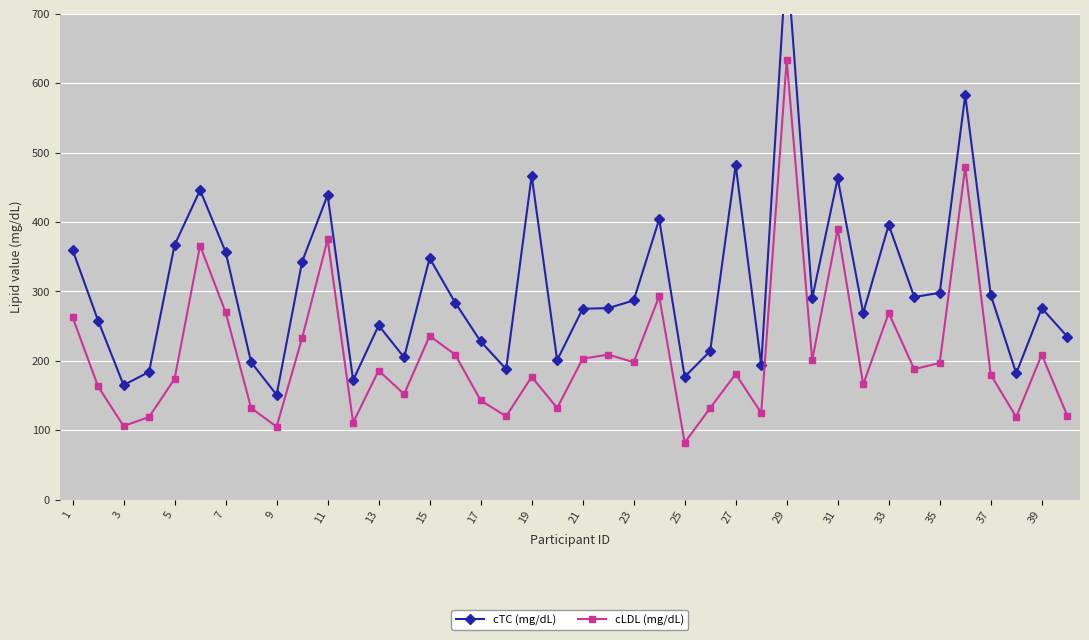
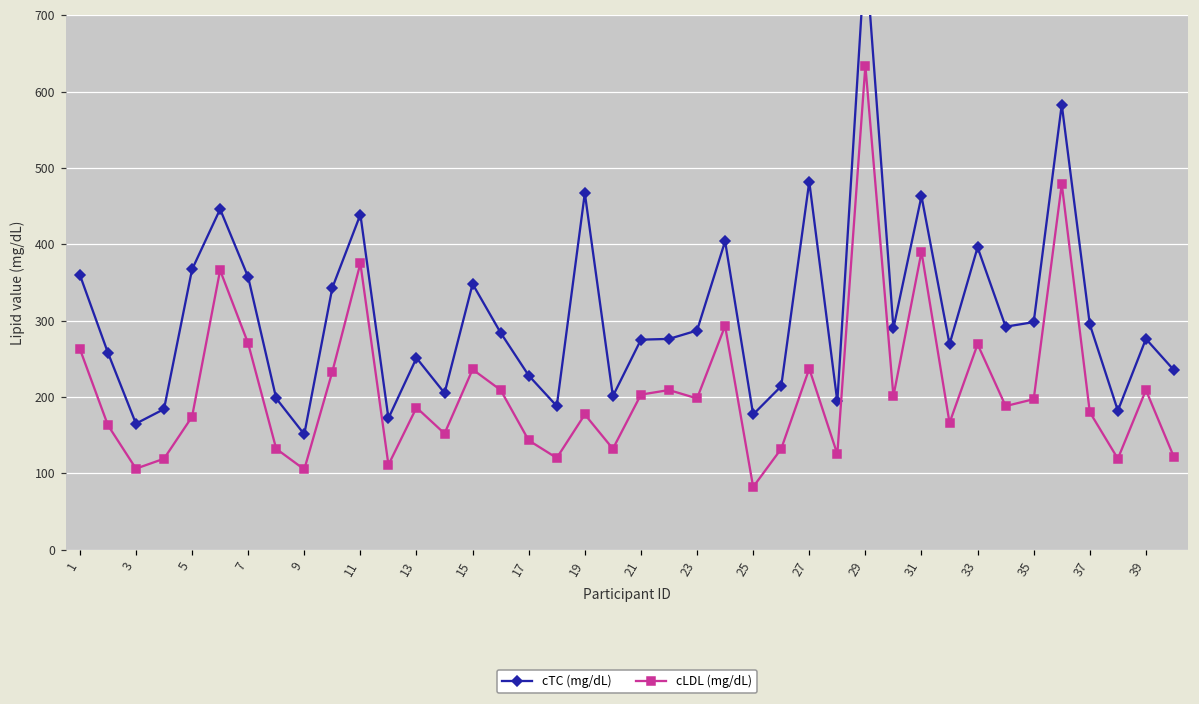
cLDL (mg/dL), 27: 180 -> 240
